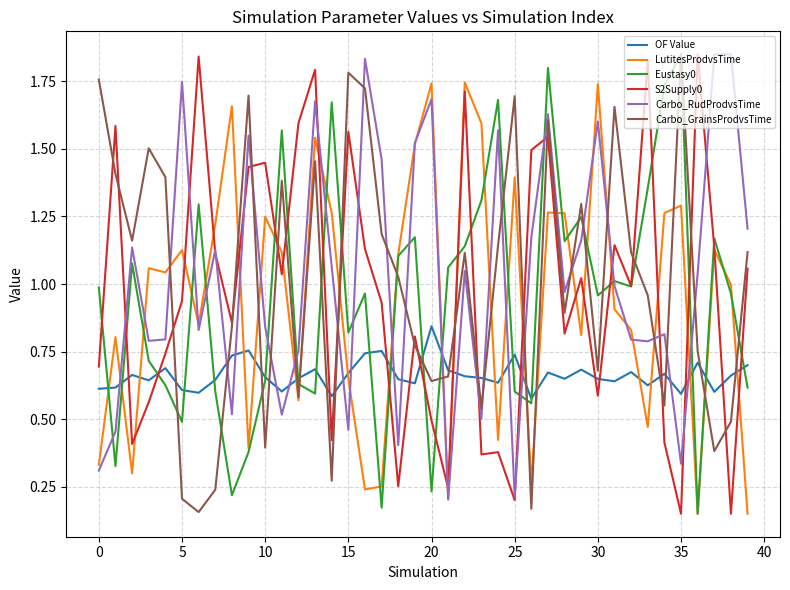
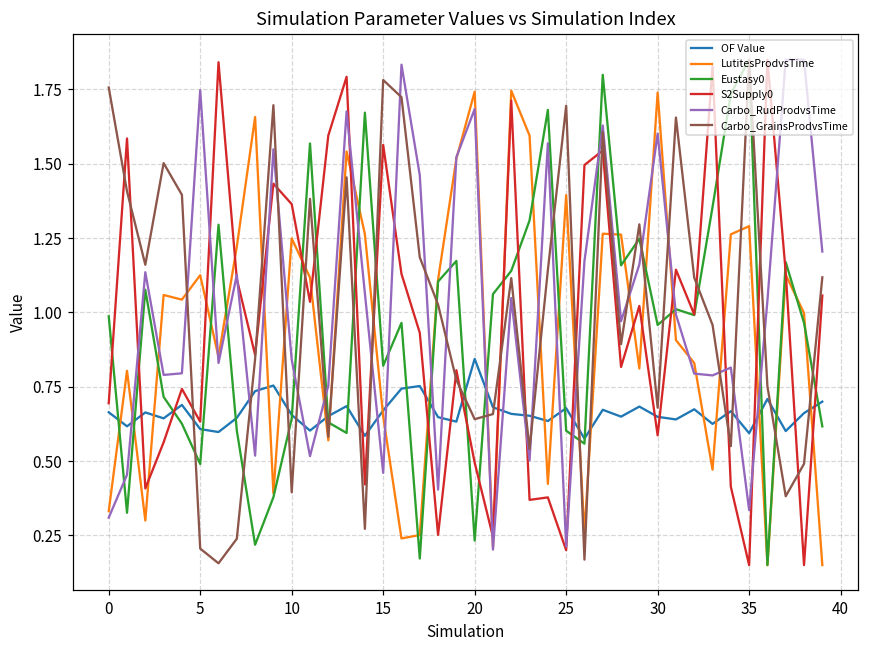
OF Value, 0: 0.61 -> 0.66
S2Supply0, 5: 0.94 -> 0.63
S2Supply0, 10: 1.45 -> 1.36
OF Value, 25: 0.74 -> 0.68
